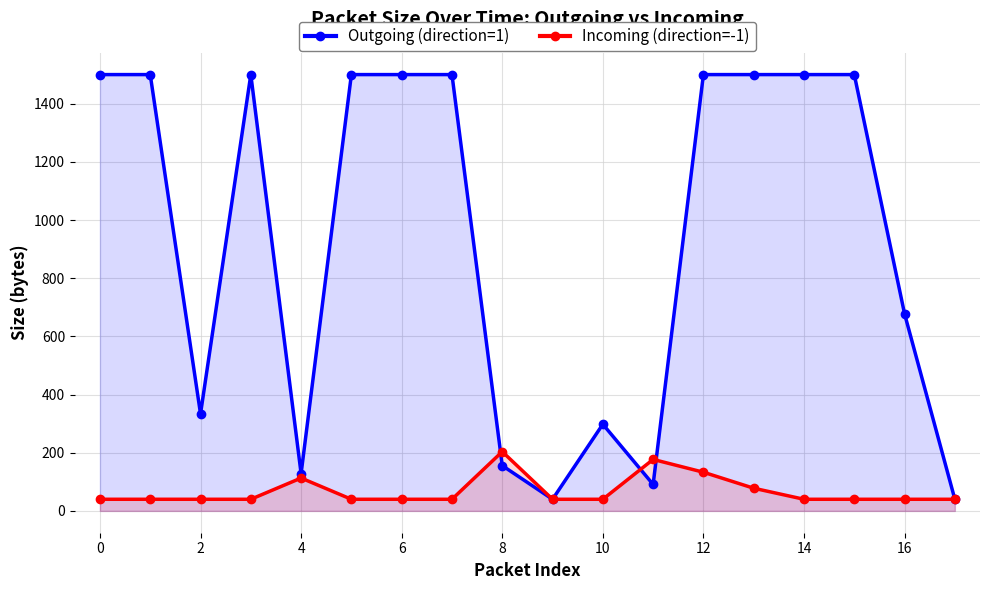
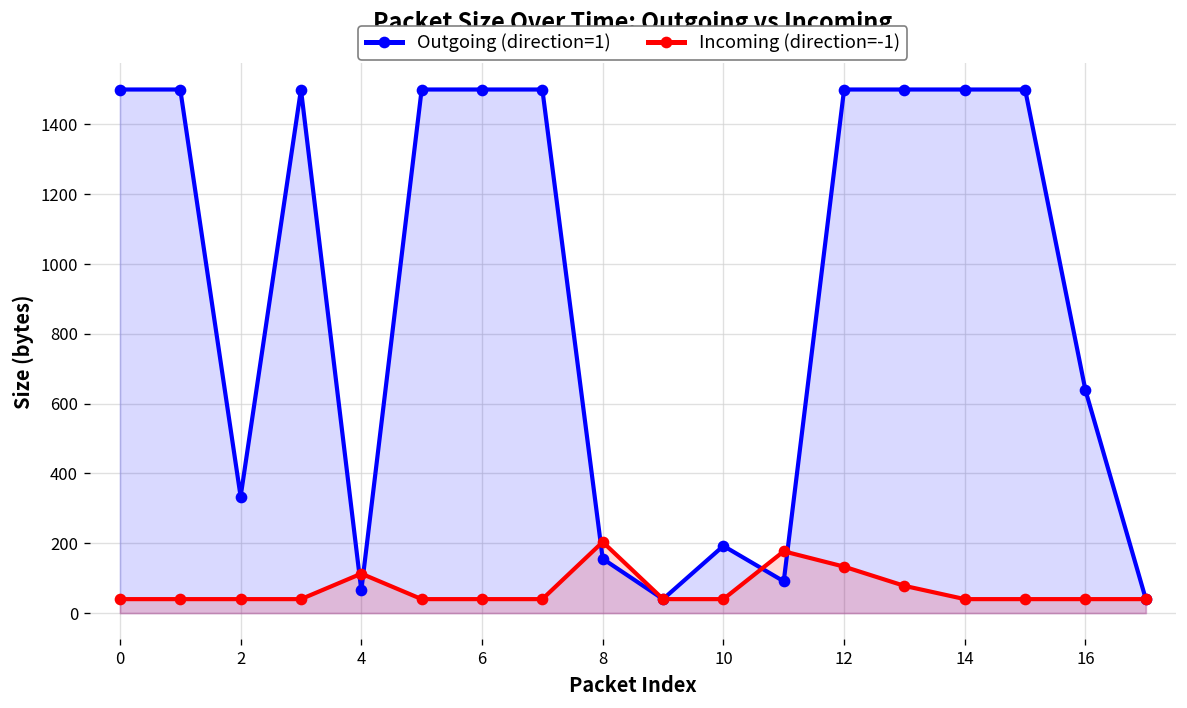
Outgoing (direction=1), 4: 130 -> 70
Outgoing (direction=1), 10: 300 -> 190
Outgoing (direction=1), 16: 680 -> 640
